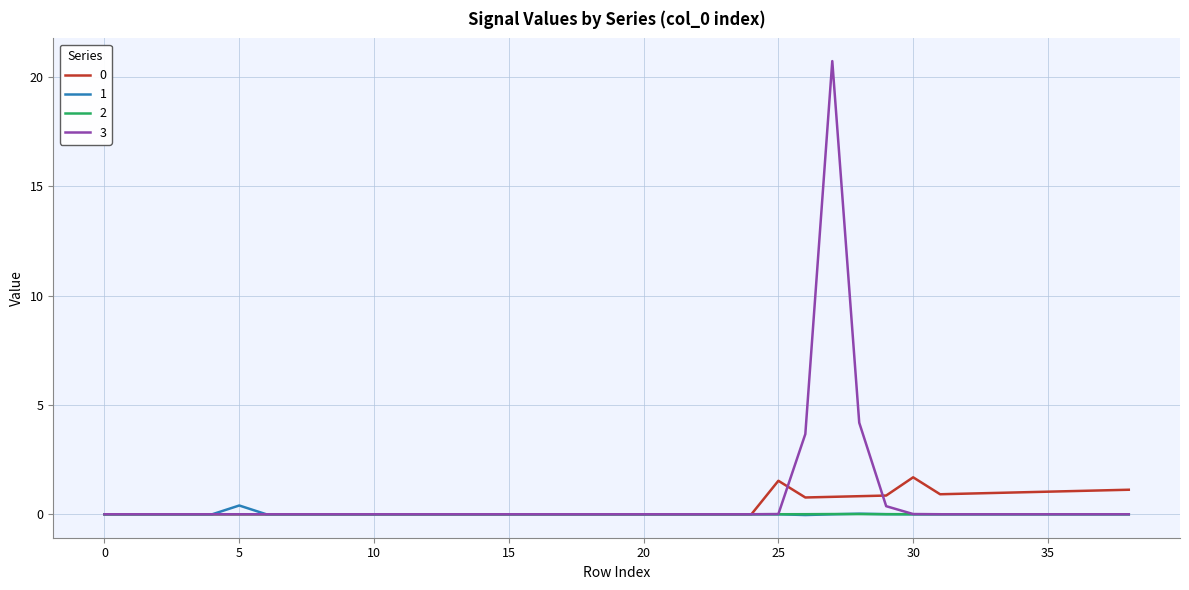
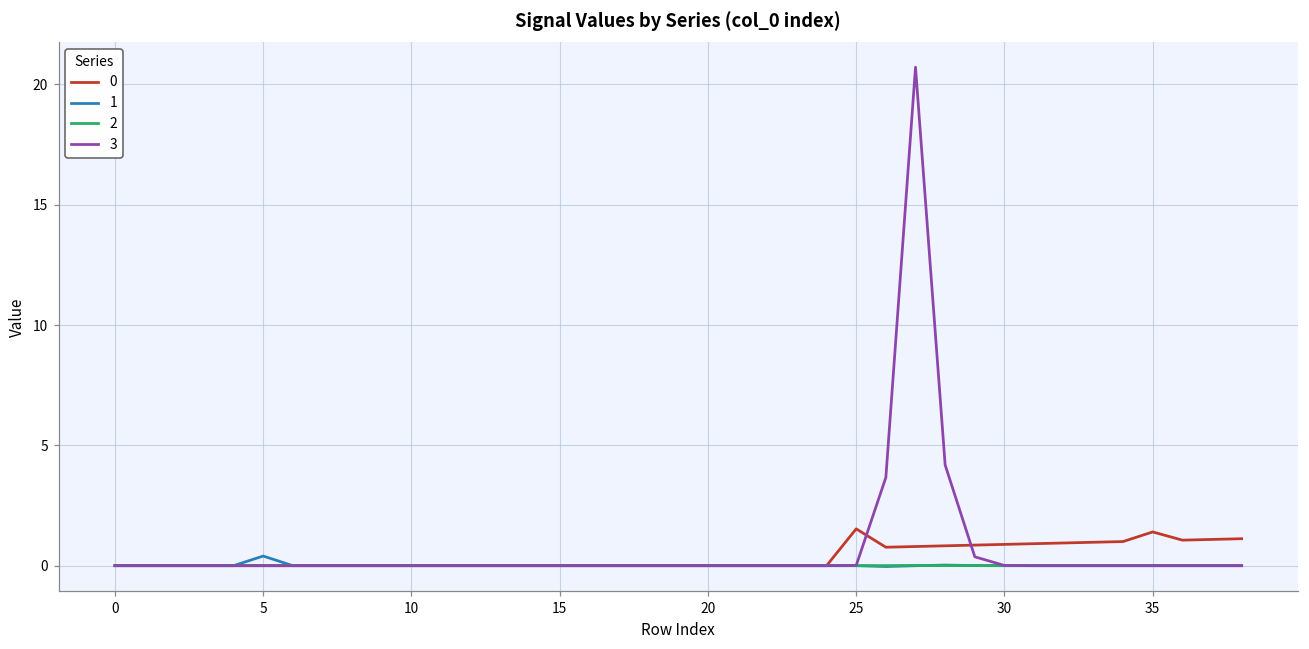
0, 30: 1.7 -> 0.9
0, 35: 1.0 -> 1.4
